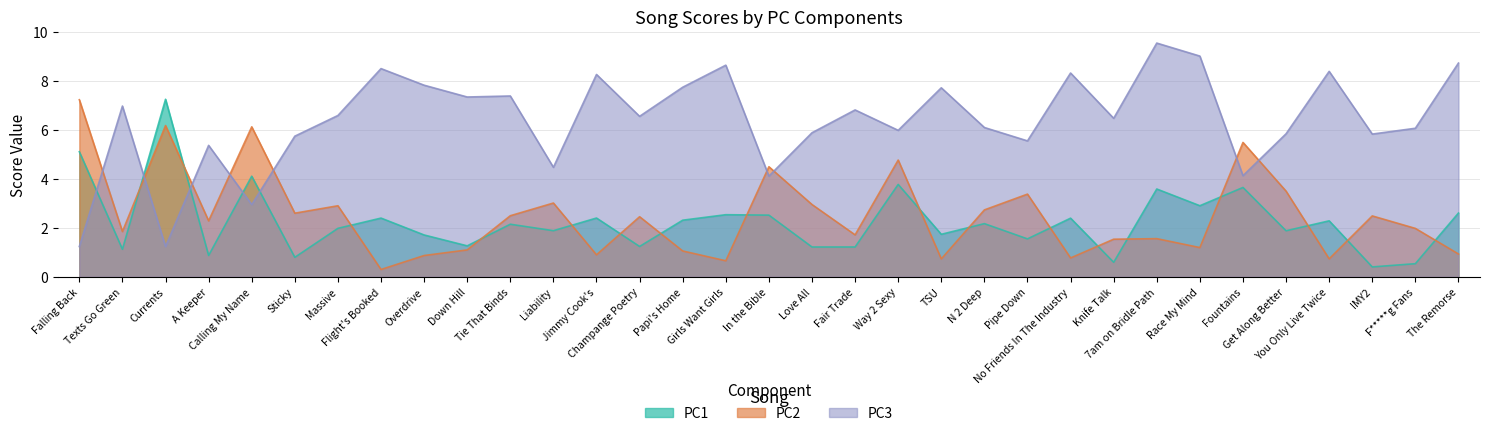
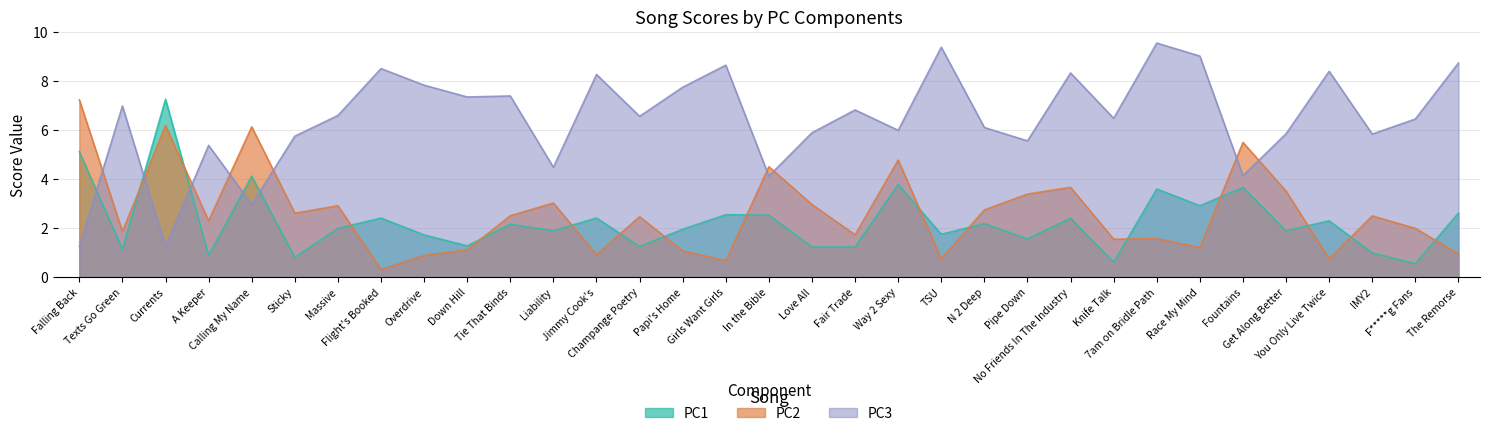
PC1, Papi's Home: 2.3 -> 1.9
PC3, TSU: 7.7 -> 9.4
PC2, No Friends In The Industry: 0.8 -> 3.7
PC1, IMY2: 0.4 -> 1.0
PC3, F*****g Fans: 6.1 -> 6.4
